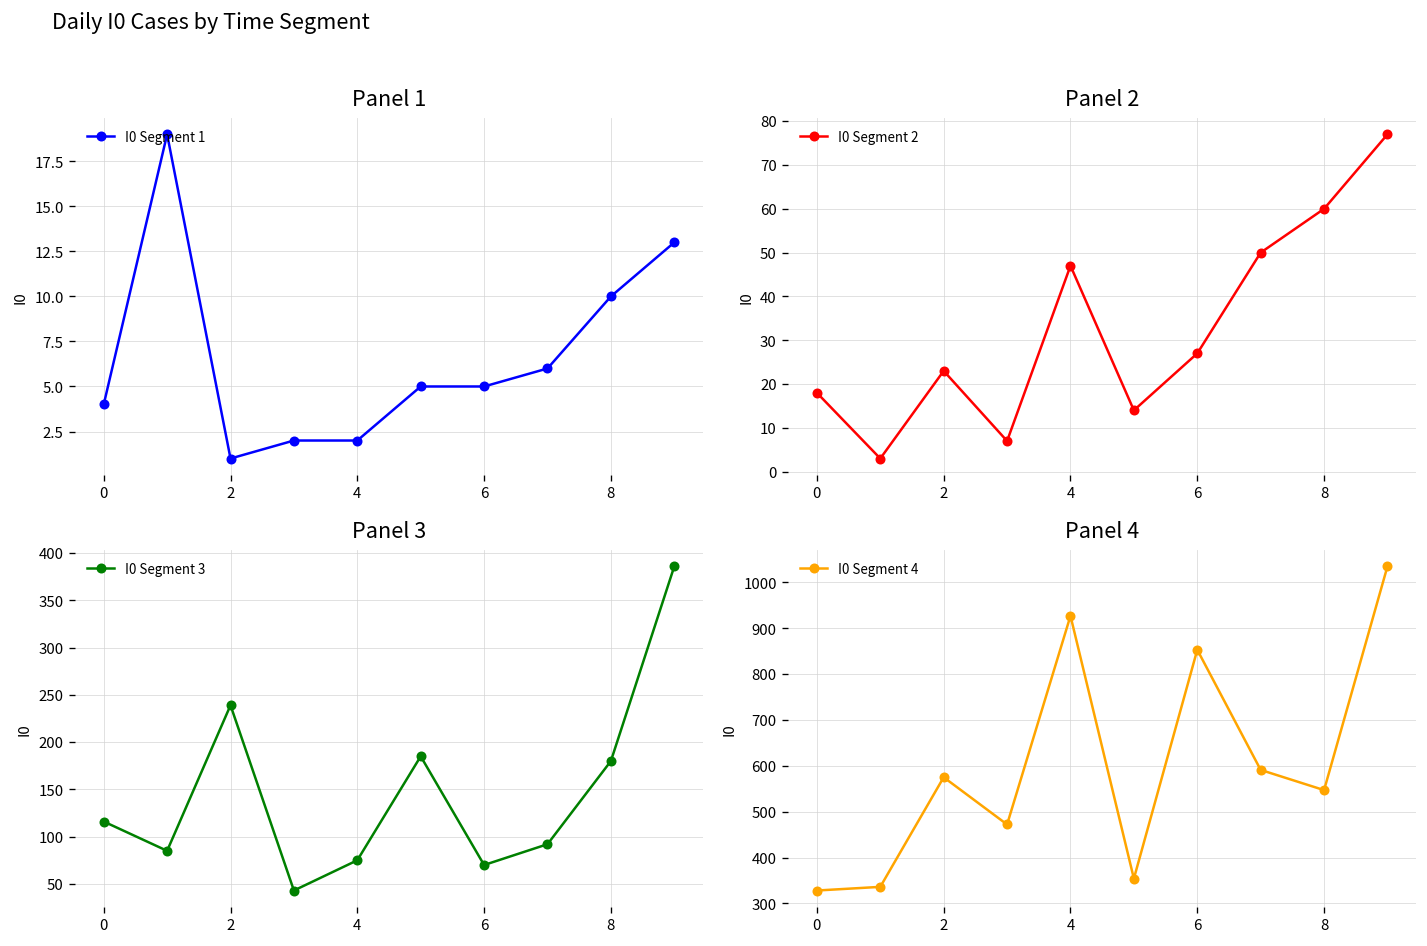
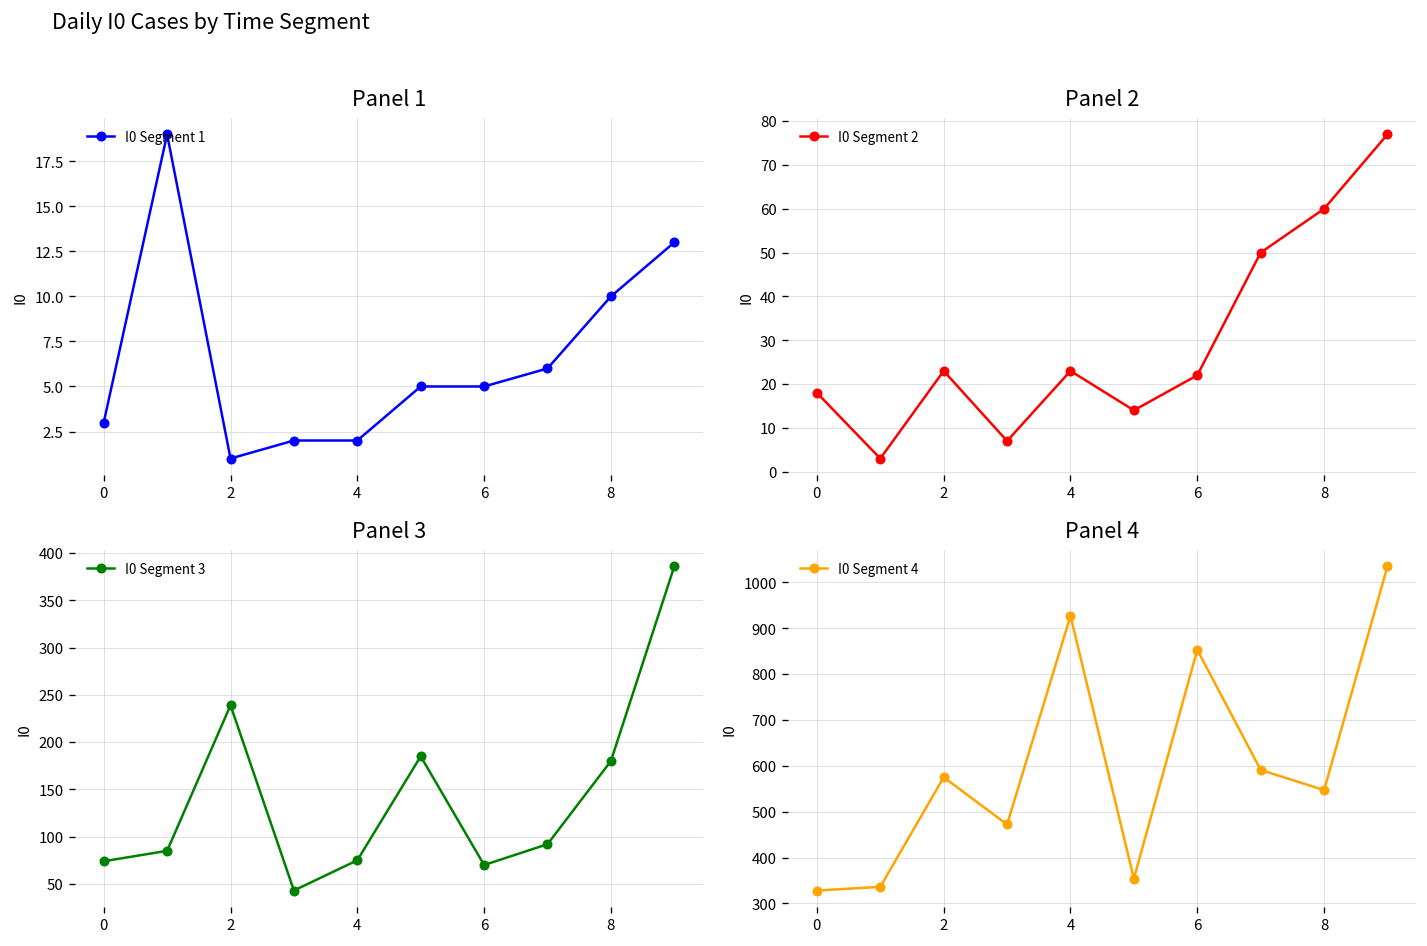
Panel 1, 0: 4 -> 3
Panel 2, 4: 47 -> 23
Panel 2, 6: 27 -> 22
Panel 3, 0: 120 -> 70
